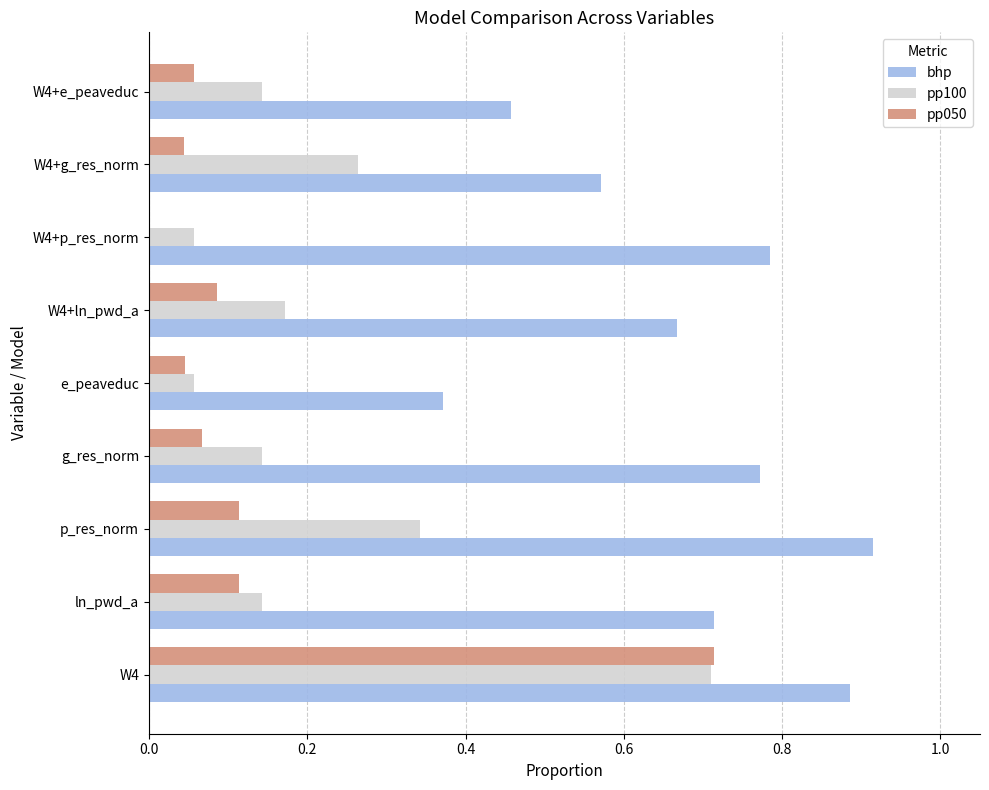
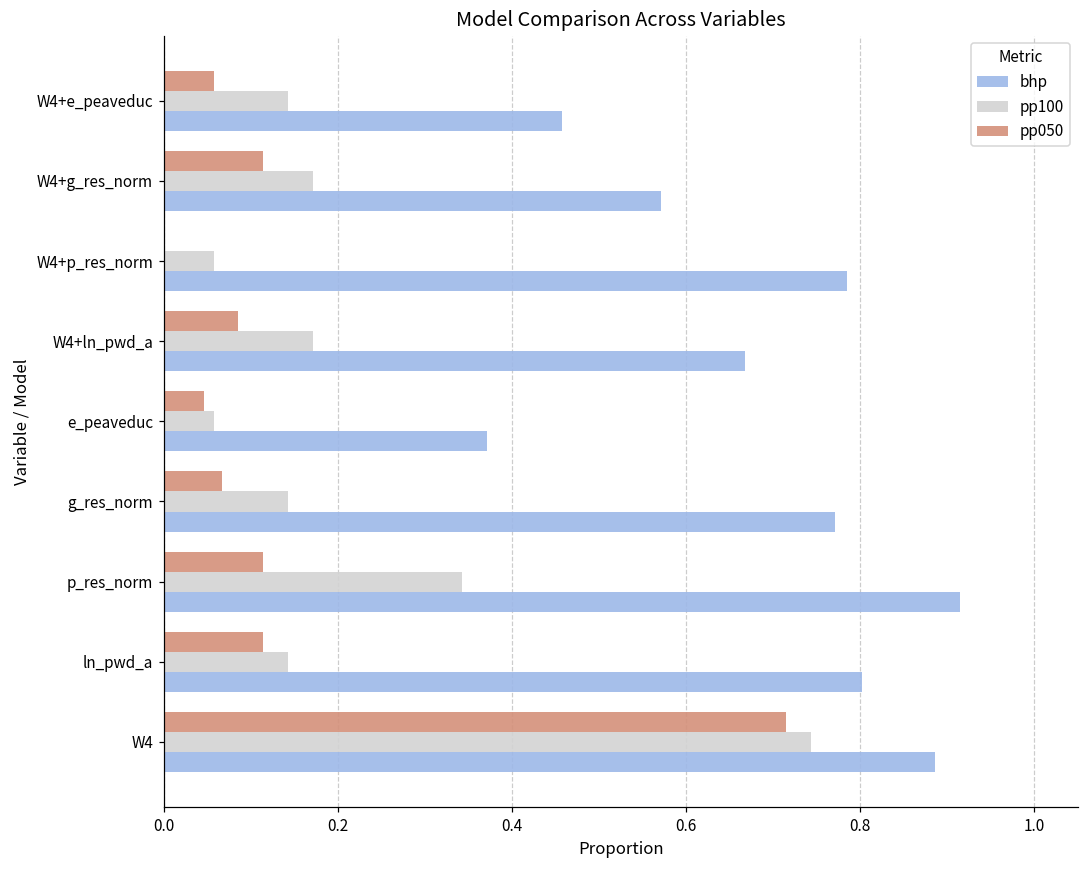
pp050, W4+g_res_norm: 0.04 -> 0.11
pp100, W4+g_res_norm: 0.26 -> 0.17
bhp, ln_pwd_a: 0.71 -> 0.80
pp100, W4: 0.71 -> 0.74
